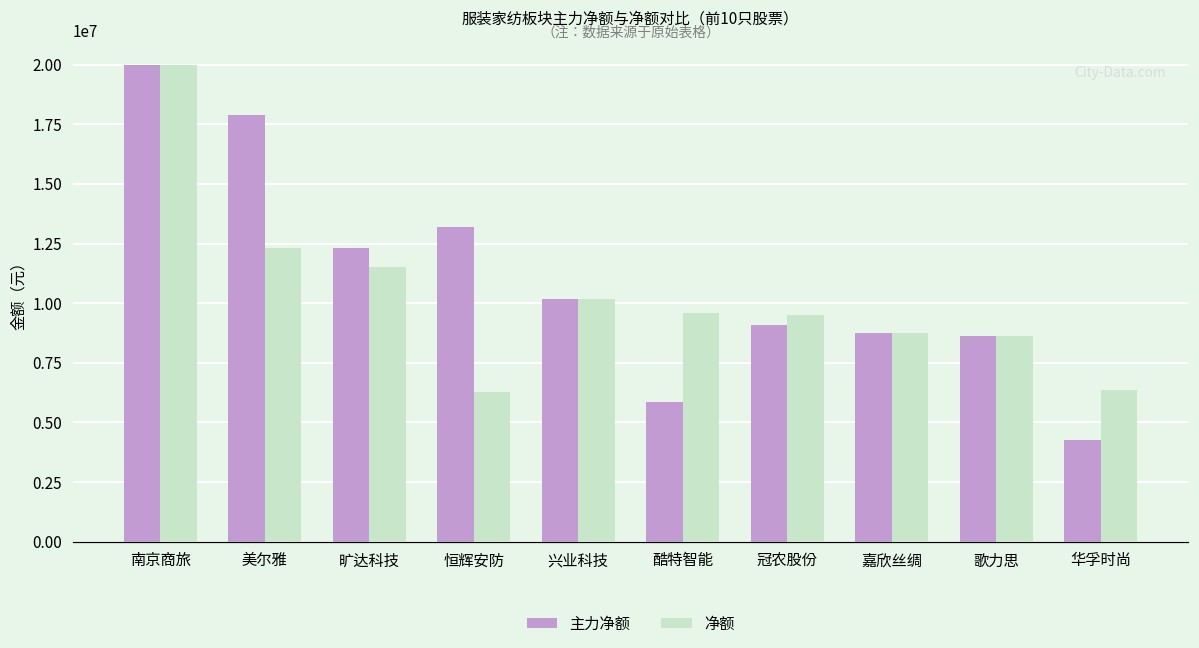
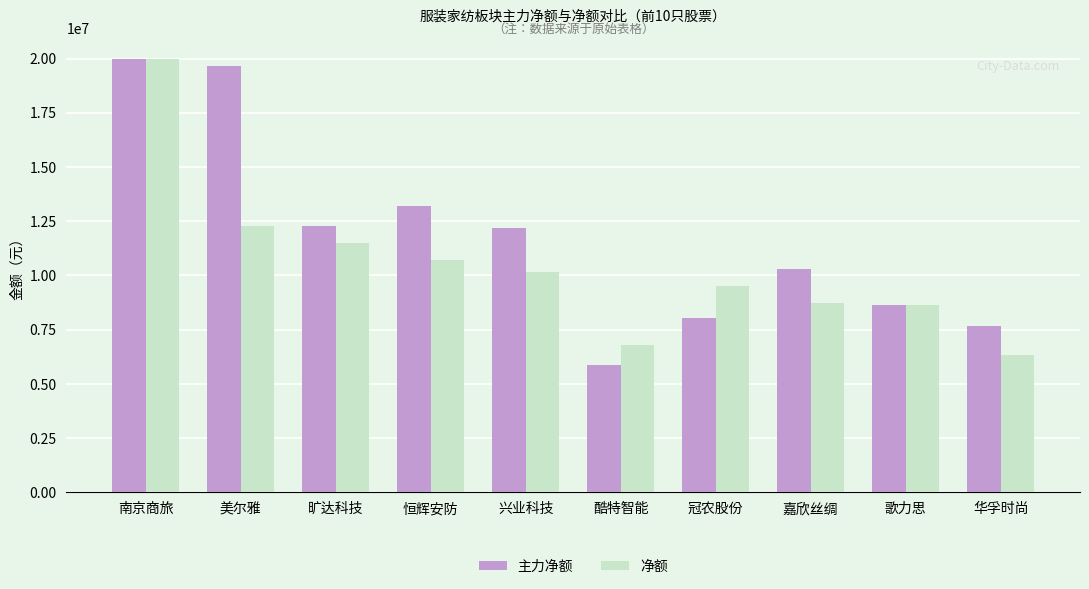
主力净额, 美尔雅: 17900000 -> 19700000
净额, 恒辉安防: 6300000 -> 10700000
主力净额, 兴业科技: 10200000 -> 12200000
净额, 酷特智能: 9600000 -> 6800000
主力净额, 冠农股份: 9100000 -> 8100000
主力净额, 嘉欣丝绸: 8700000 -> 10300000
主力净额, 华孚时尚: 4300000 -> 7700000
